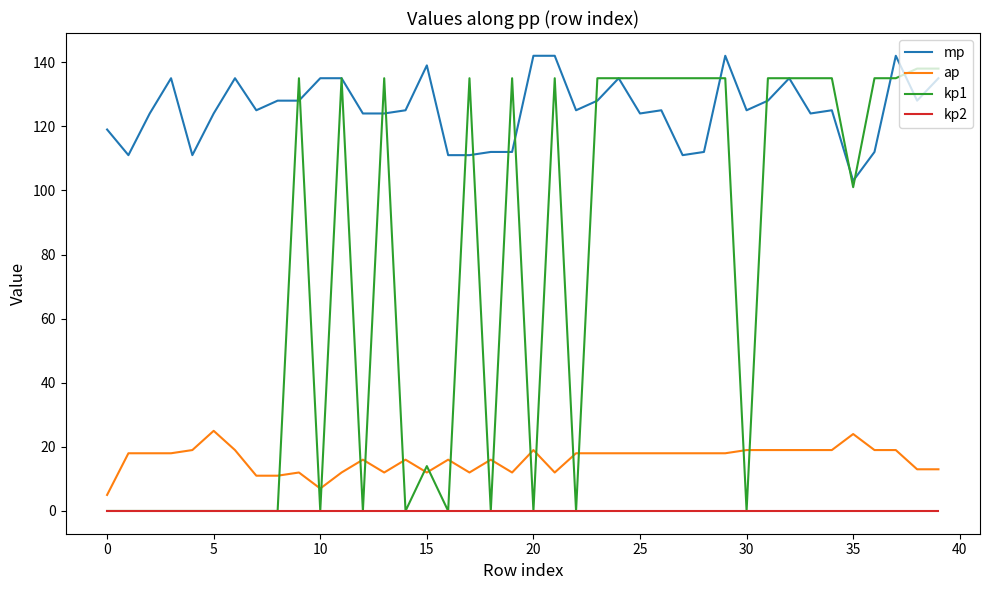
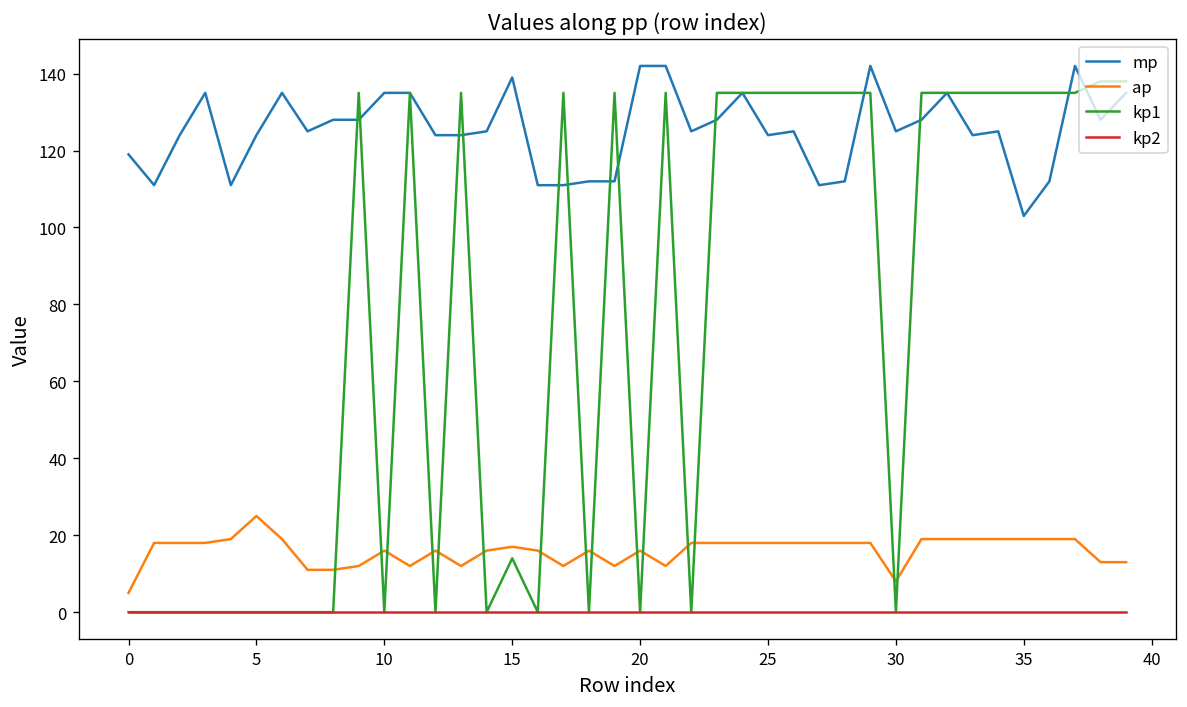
ap, 10: 7 -> 16
ap, 15: 12 -> 17
ap, 20: 19 -> 16
ap, 30: 19 -> 8
ap, 35: 24 -> 19
kp1, 35: 101 -> 135
